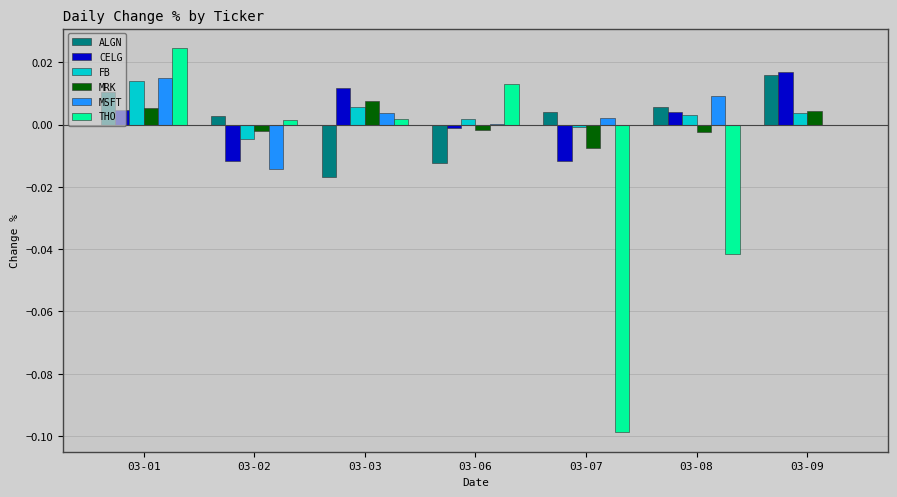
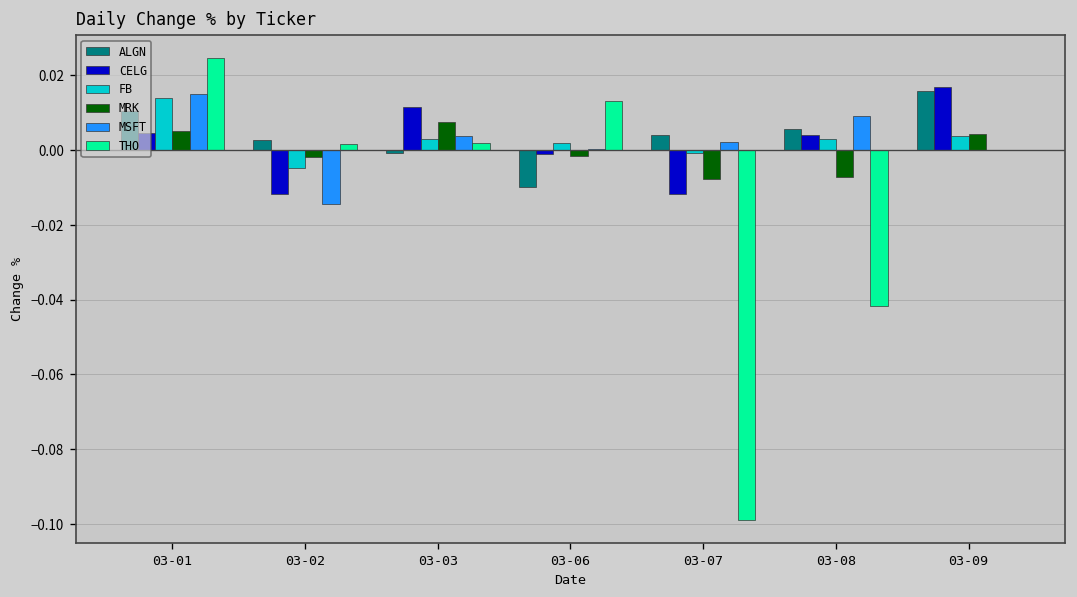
ALGN, 03-03: -0.017 -> -0.001
FB, 03-03: 0.006 -> 0.003
ALGN, 03-06: -0.012 -> -0.010
MRK, 03-08: -0.002 -> -0.007
